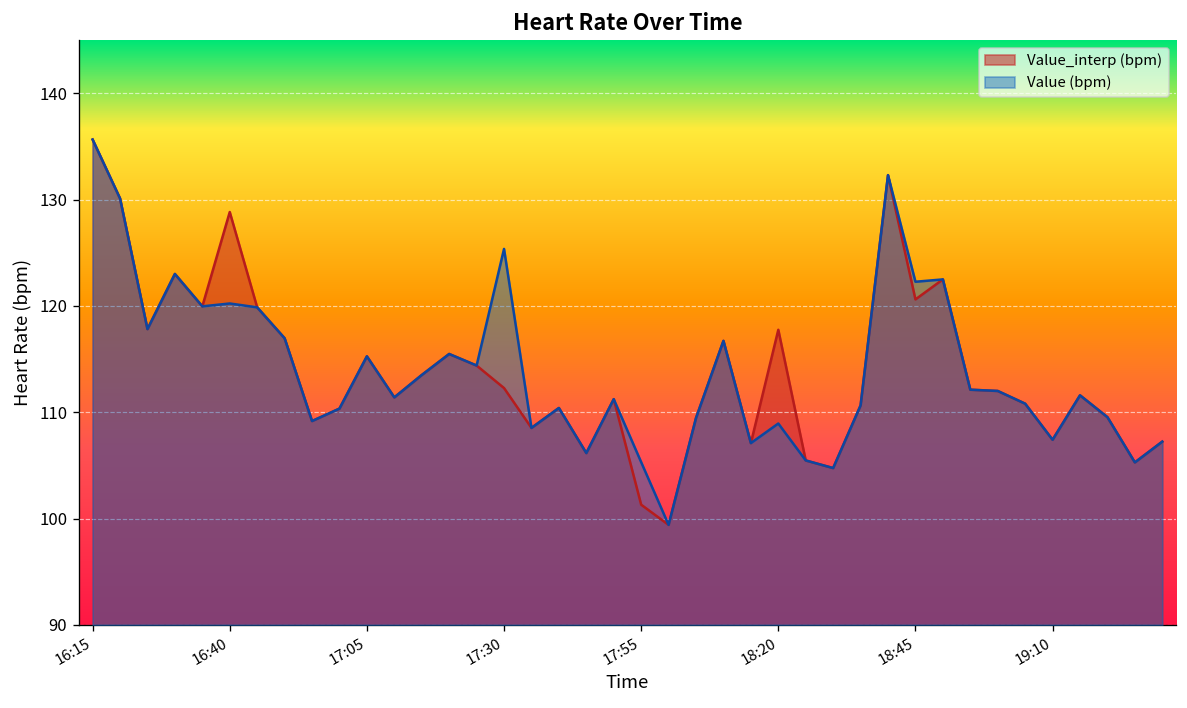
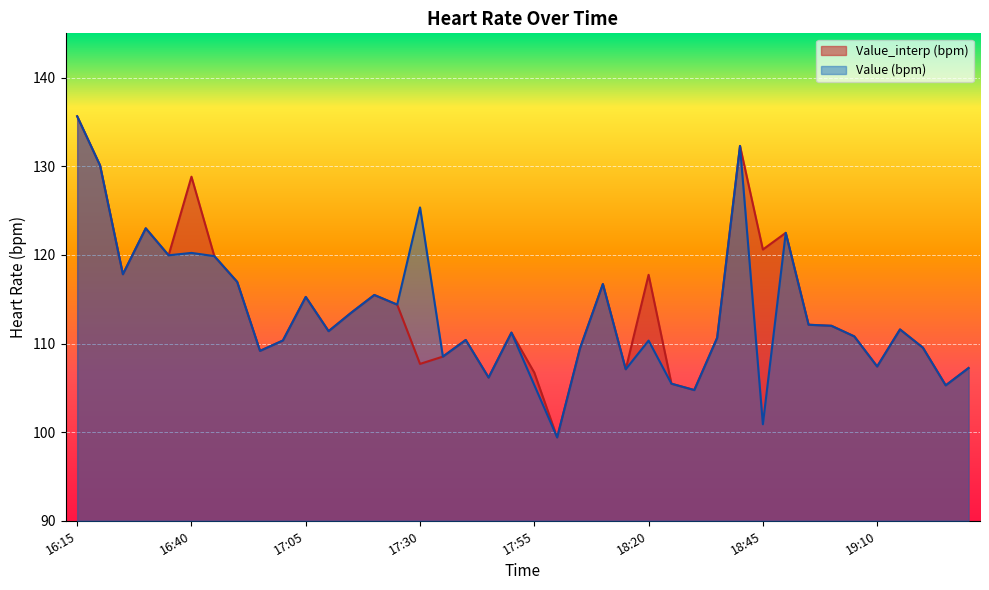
Value_interp (bpm), 17:30: 112 -> 108
Value_interp (bpm), 17:55: 101 -> 107
Value (bpm), 18:20: 109 -> 110
Value (bpm), 18:45: 122 -> 101
